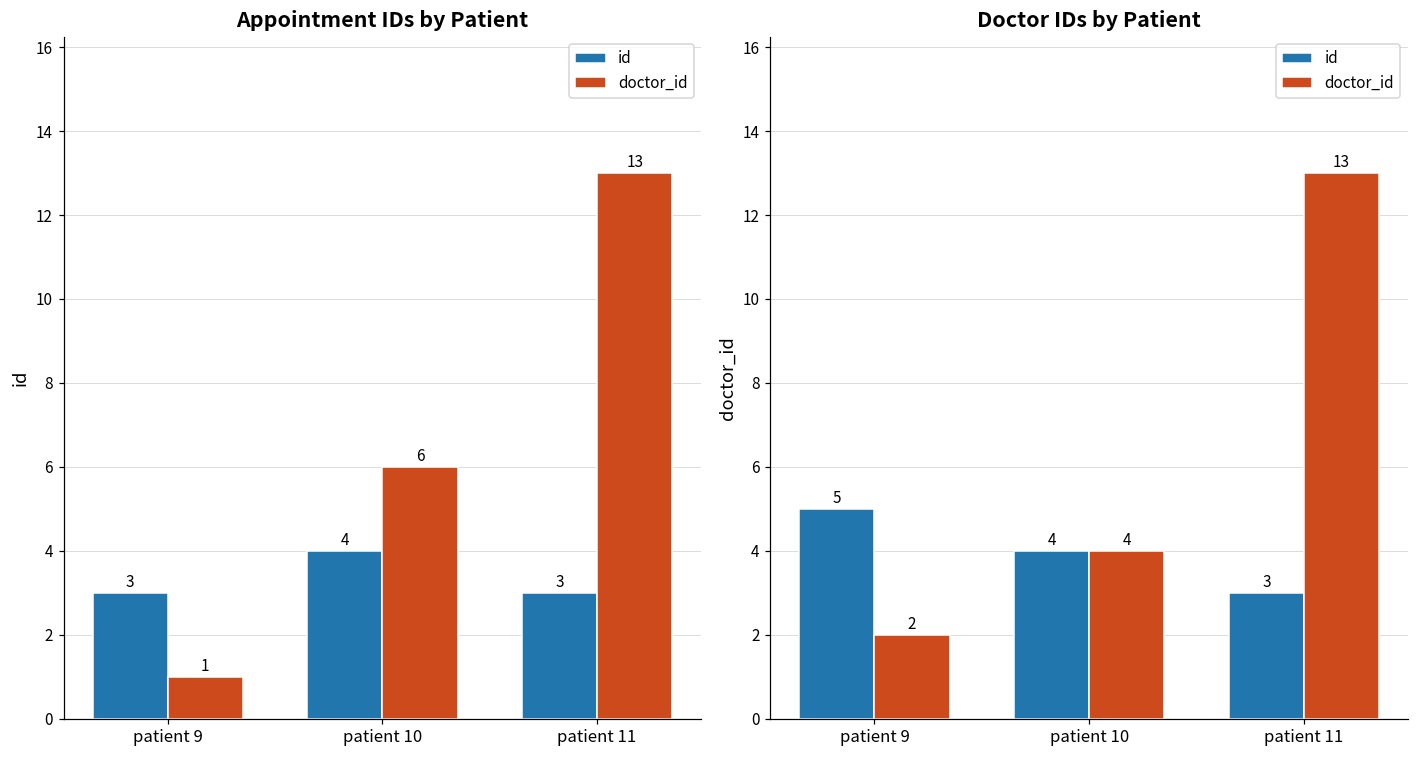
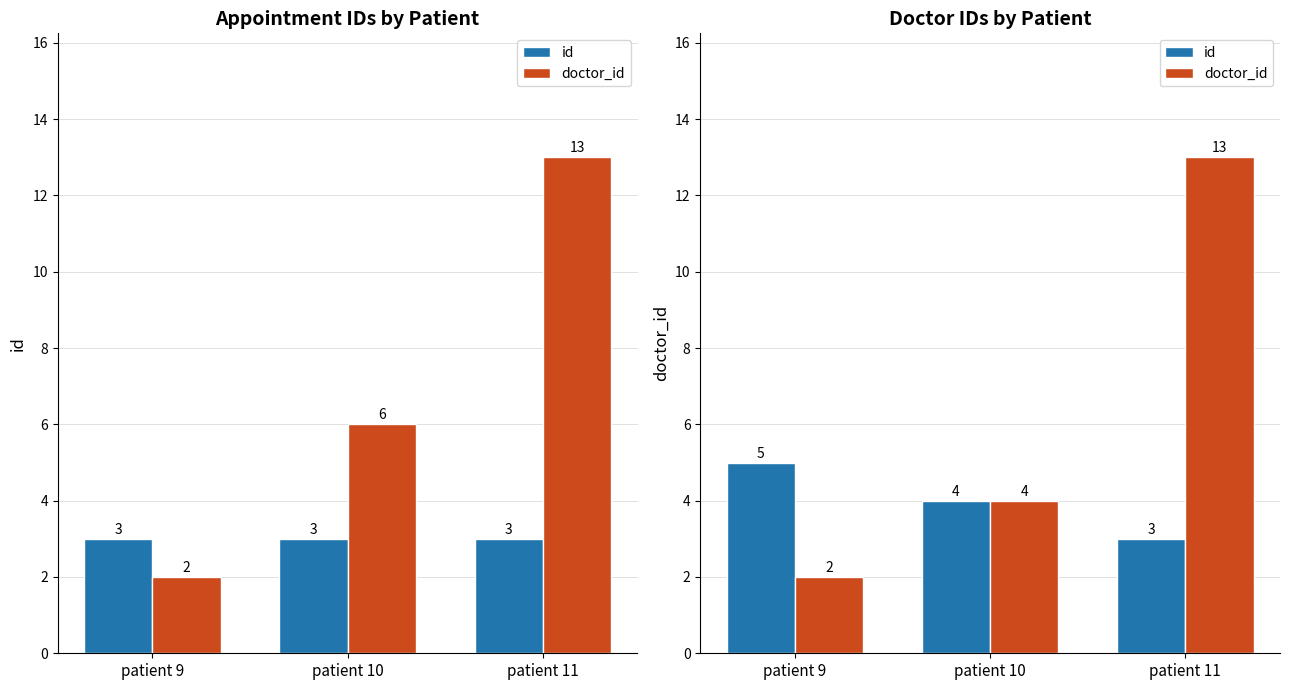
Appointment IDs by Patient, doctor_id, patient 9: 1 -> 2
Appointment IDs by Patient, id, patient 10: 4 -> 3
